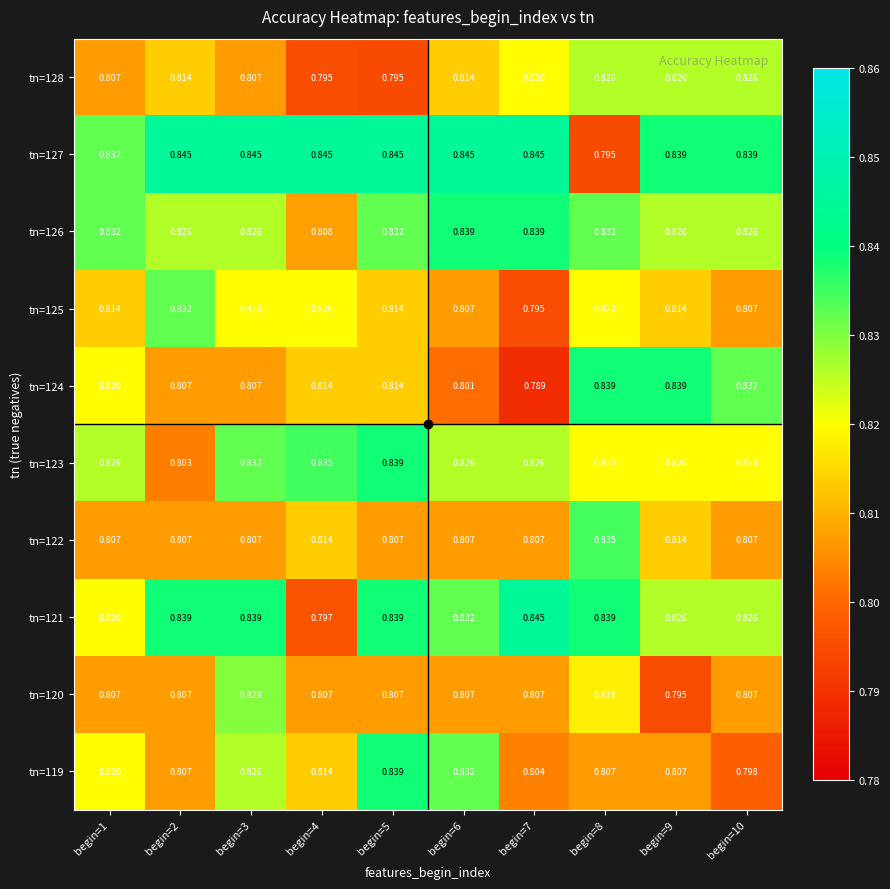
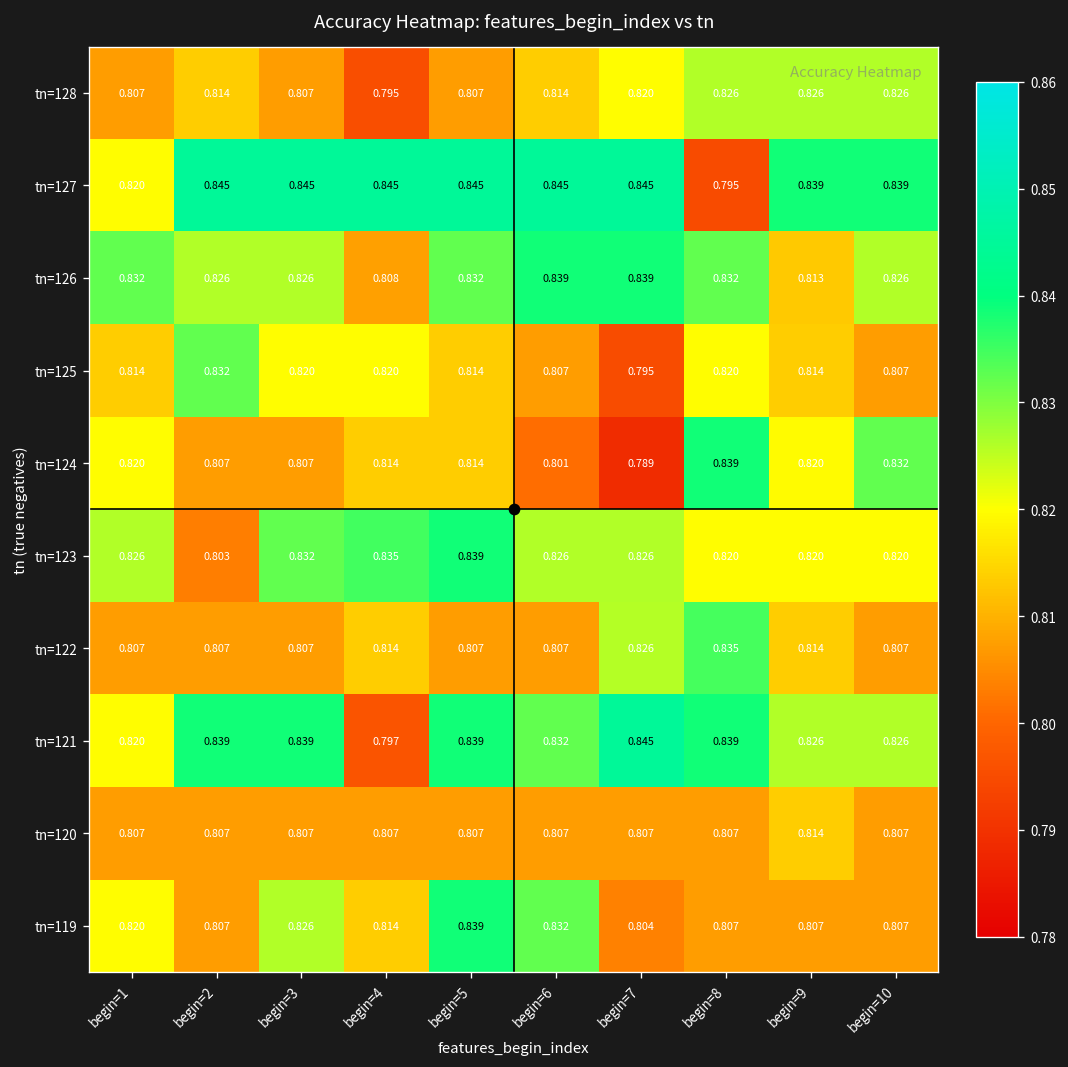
tn=128, begin=5: 0.795 -> 0.807
tn=127, begin=1: 0.832 -> 0.820
tn=126, begin=9: 0.826 -> 0.813
tn=124, begin=9: 0.839 -> 0.820
tn=122, begin=7: 0.807 -> 0.826
tn=120, begin=3: 0.829 -> 0.807
tn=120, begin=8: 0.818 -> 0.807
tn=120, begin=9: 0.795 -> 0.814
tn=119, begin=10: 0.798 -> 0.807
